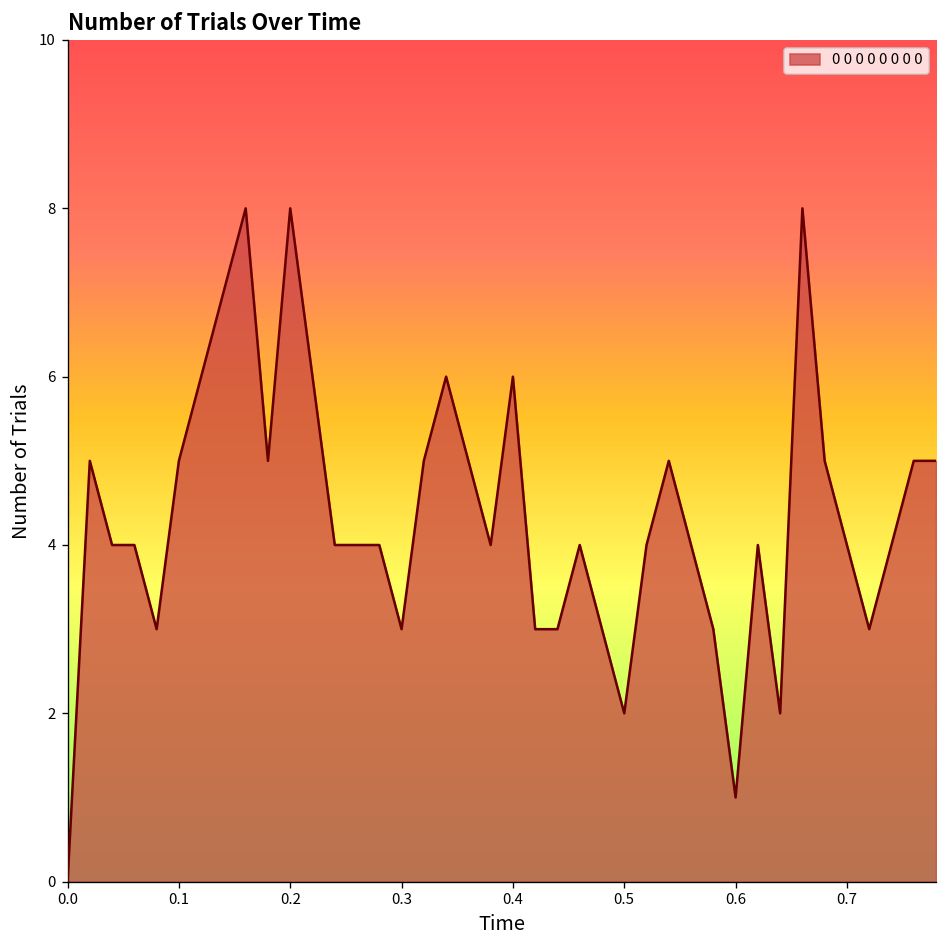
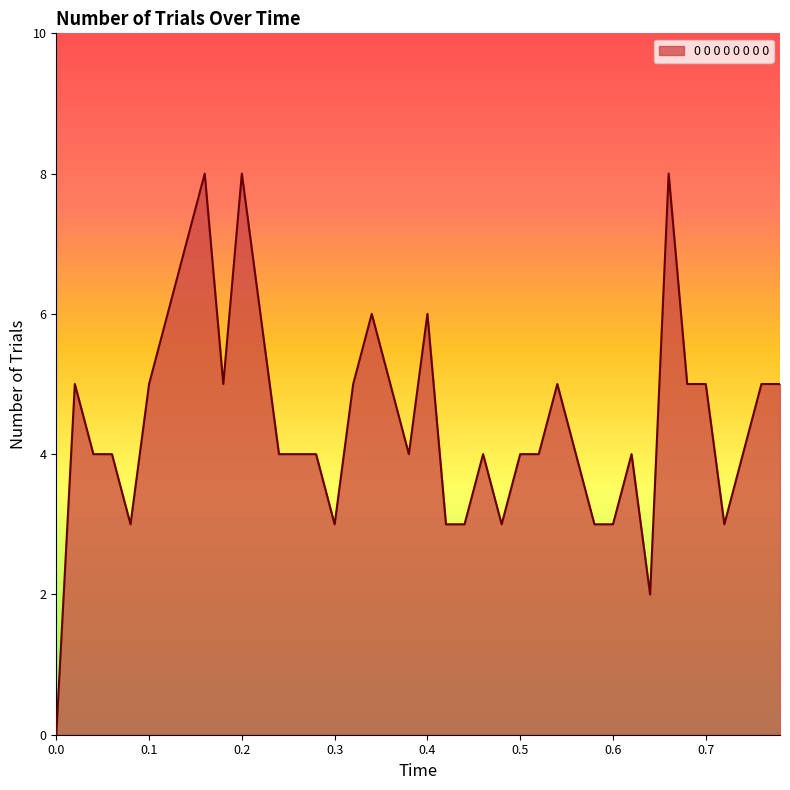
0.5: 2 -> 4
0.6: 1 -> 3
0.7: 4 -> 5
